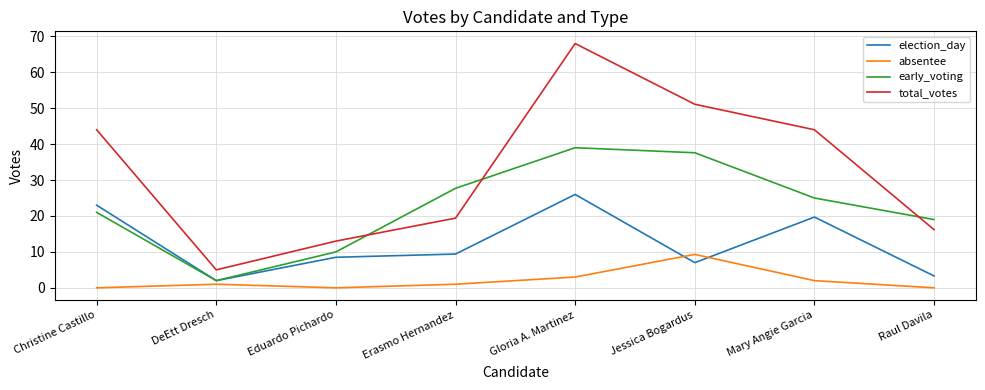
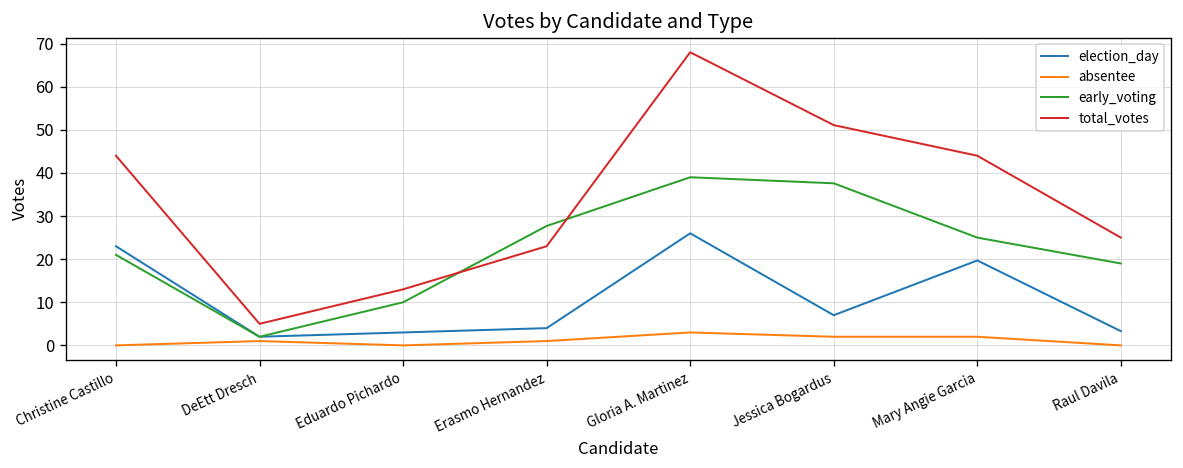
election_day, Eduardo Pichardo: 9 -> 3
election_day, Erasmo Hernandez: 9 -> 4
total_votes, Erasmo Hernandez: 19 -> 23
absentee, Jessica Bogardus: 9 -> 2
total_votes, Raul Davila: 16 -> 25
